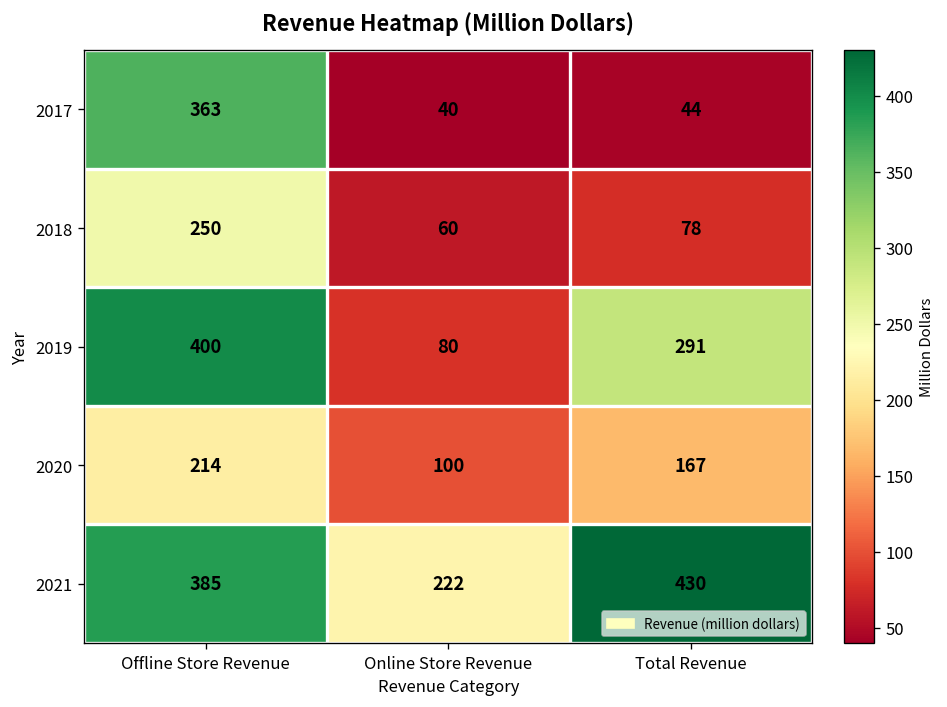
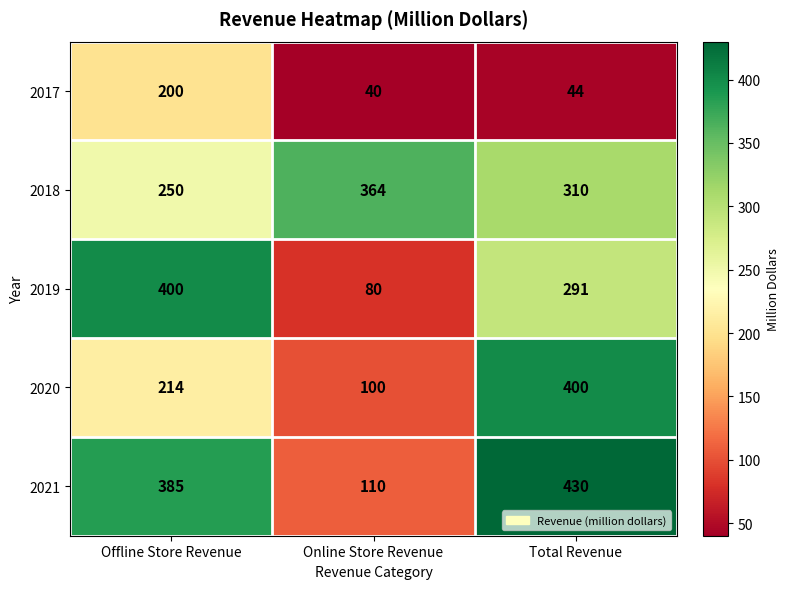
2017, Offline Store Revenue: 363 -> 200
2018, Online Store Revenue: 60 -> 364
2018, Total Revenue: 78 -> 310
2020, Total Revenue: 167 -> 400
2021, Online Store Revenue: 222 -> 110
